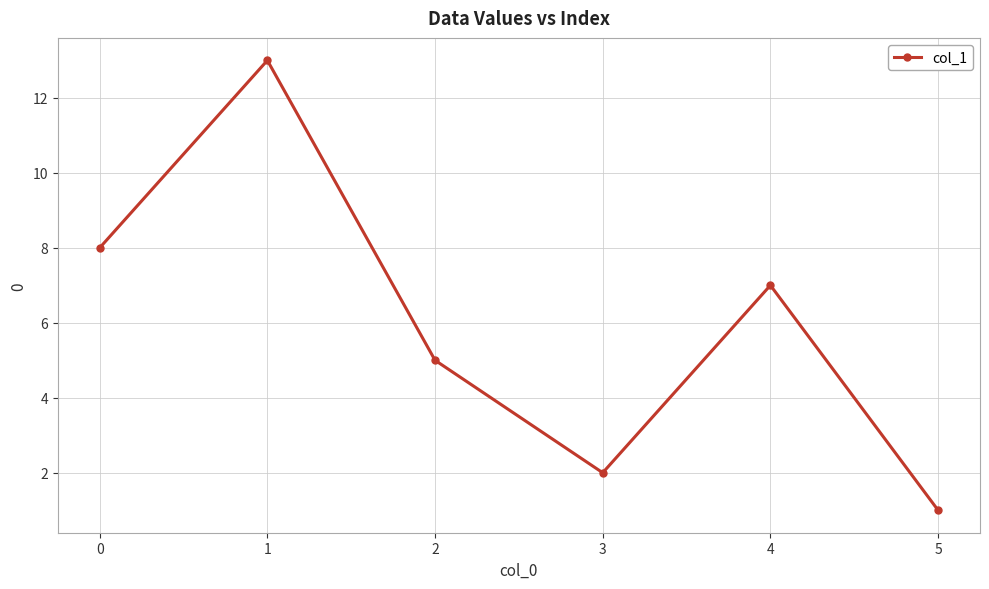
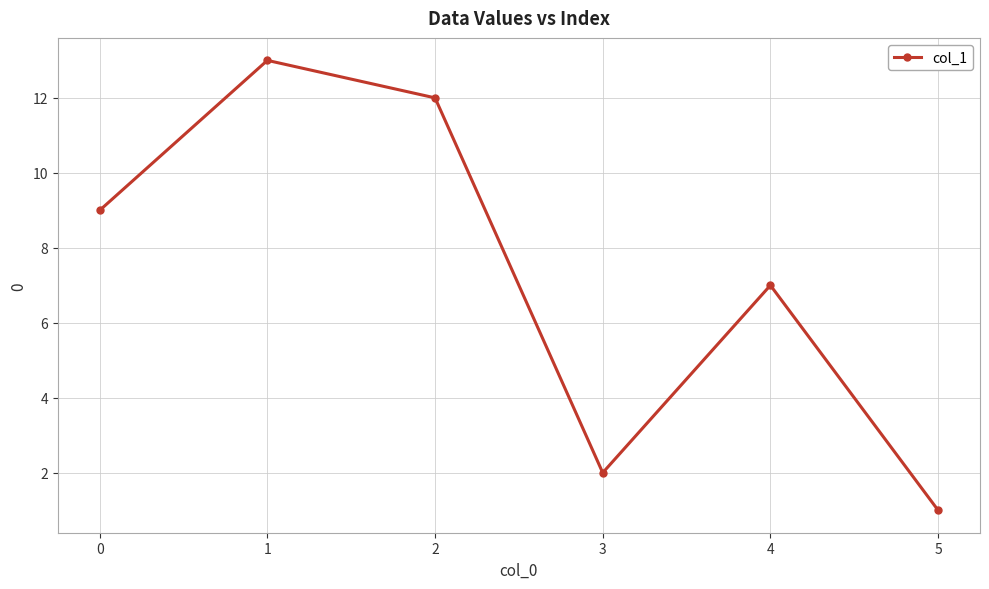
0: 8 -> 9
2: 5 -> 12
